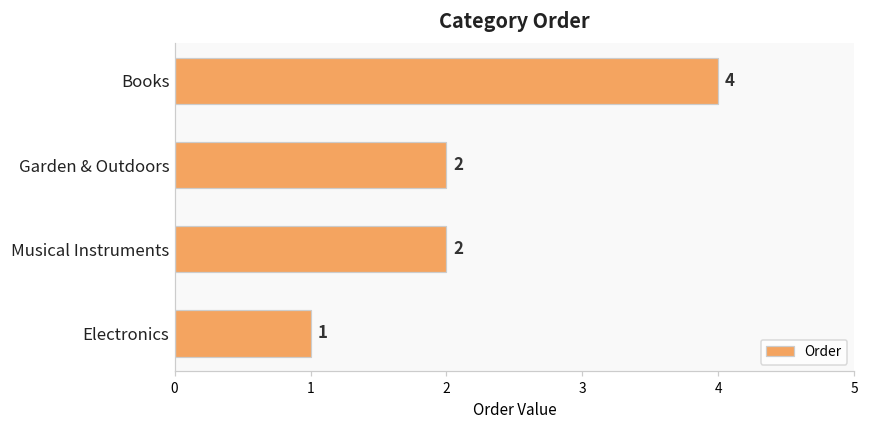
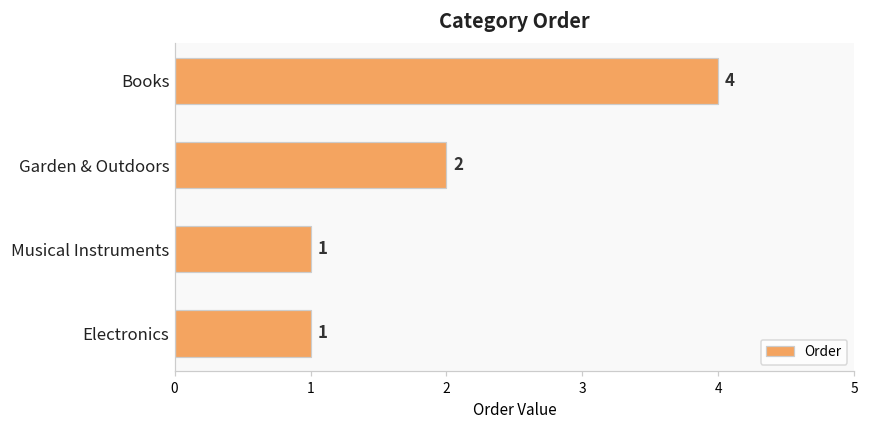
Musical Instruments: 2 -> 1
